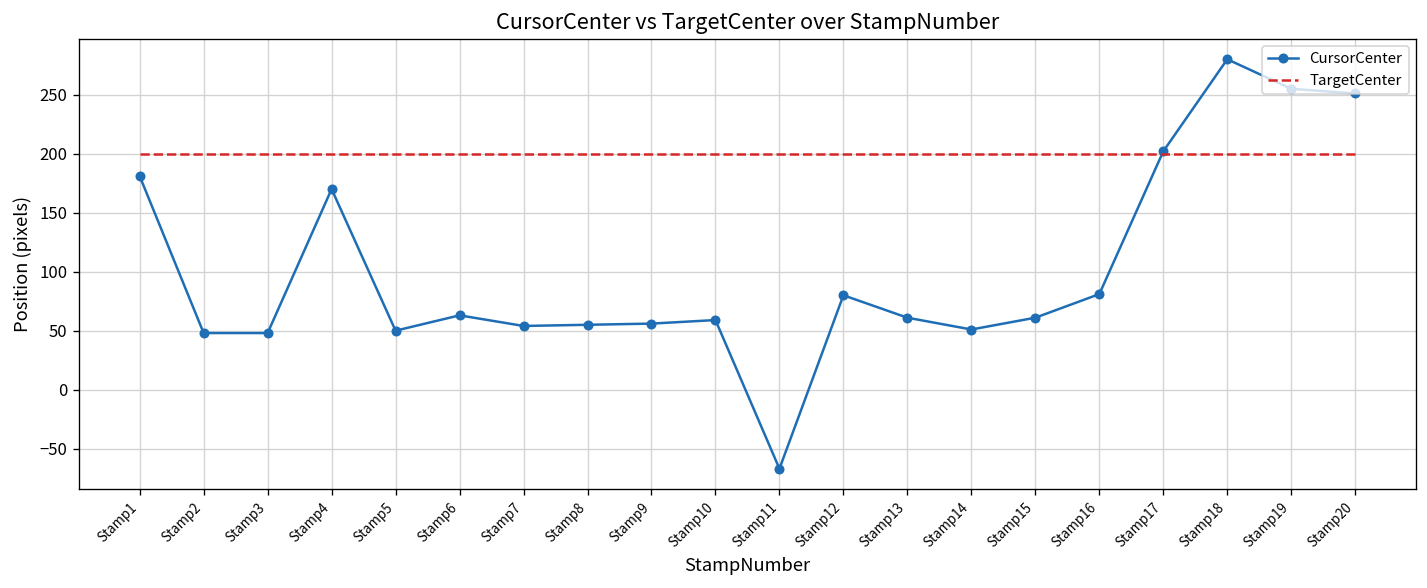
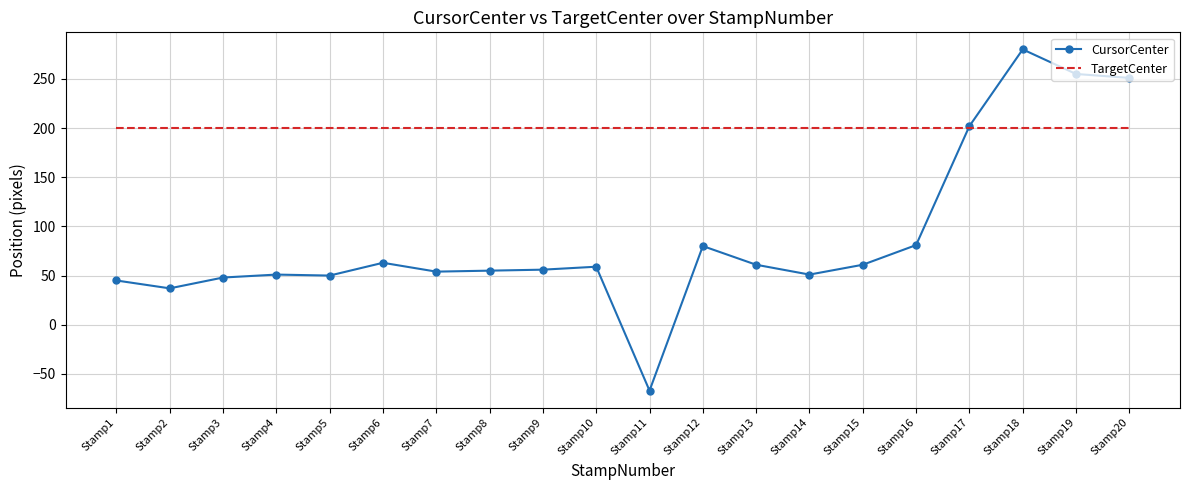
CursorCenter, Stamp1: 180 -> 50
CursorCenter, Stamp2: 50 -> 40
CursorCenter, Stamp4: 170 -> 50
